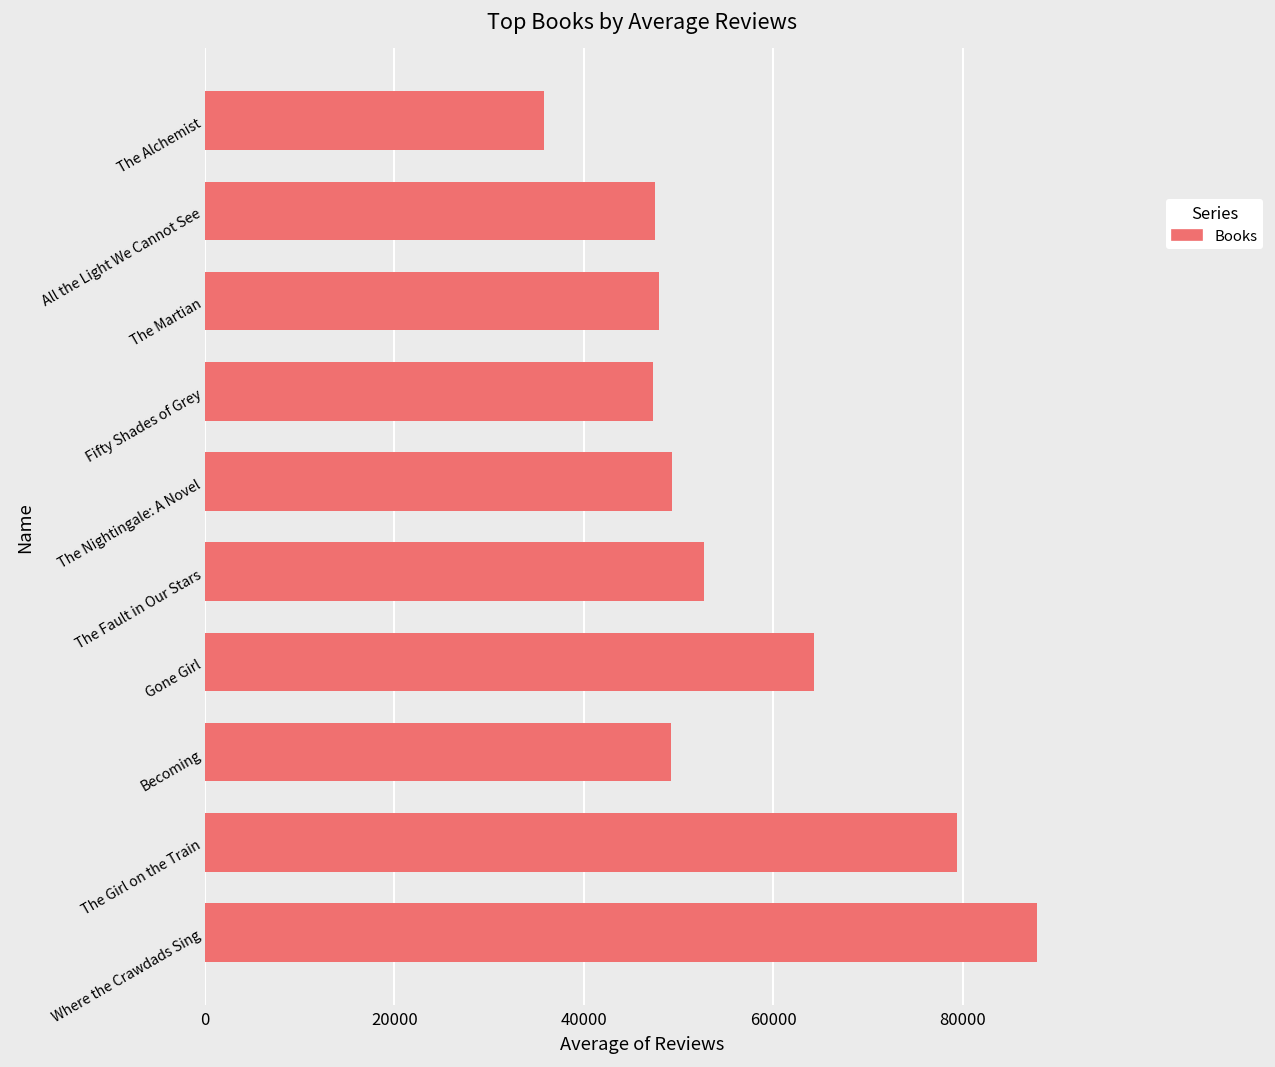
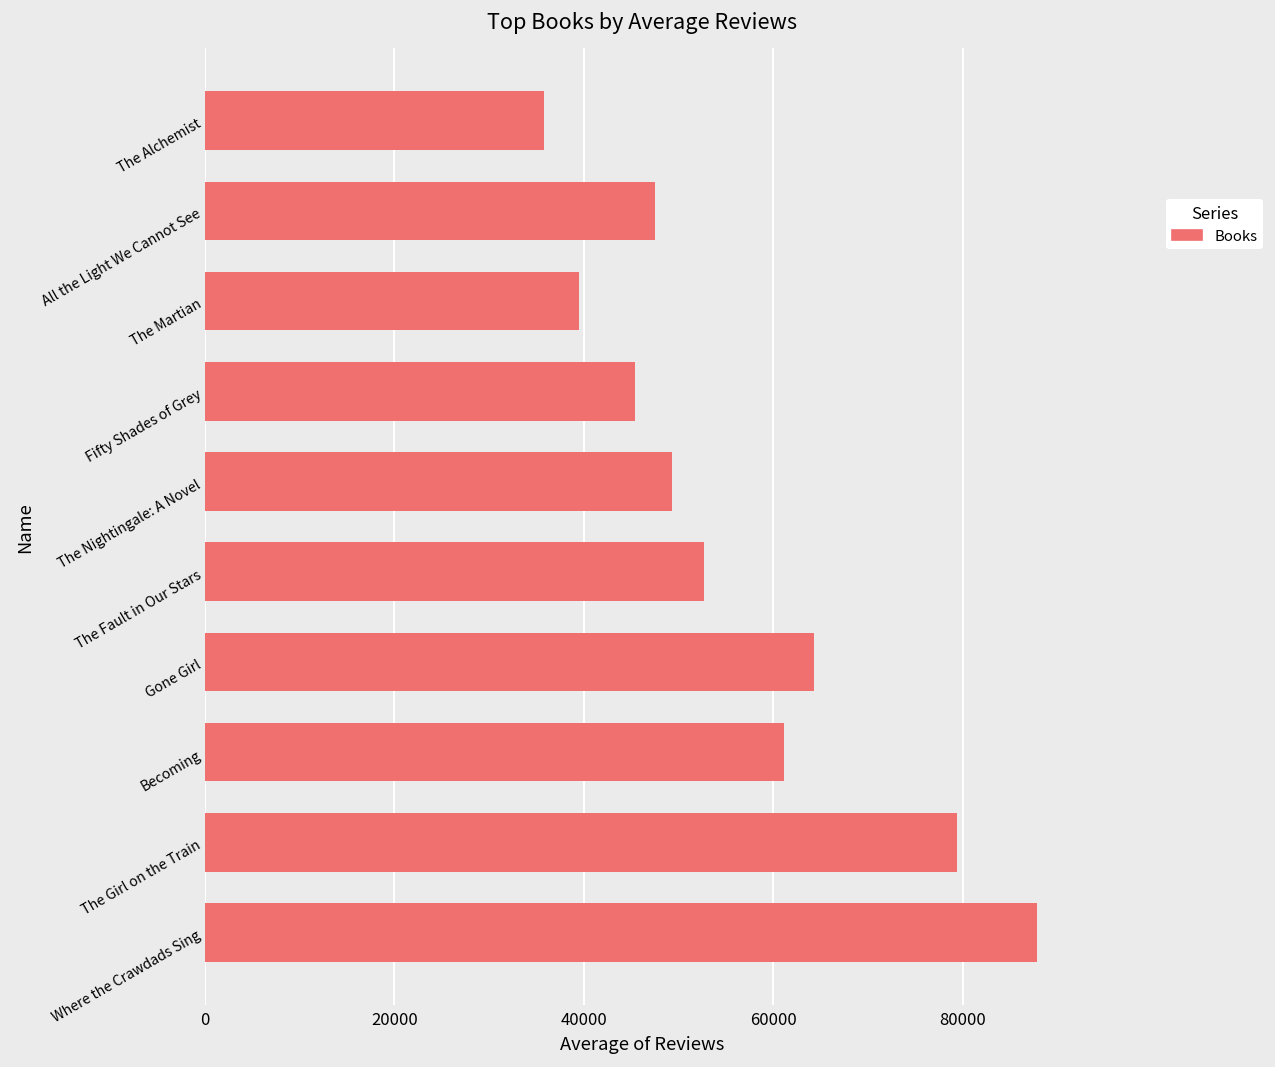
The Martian: 48000 -> 39000
Fifty Shades of Grey: 47000 -> 45000
Becoming: 49000 -> 61000
